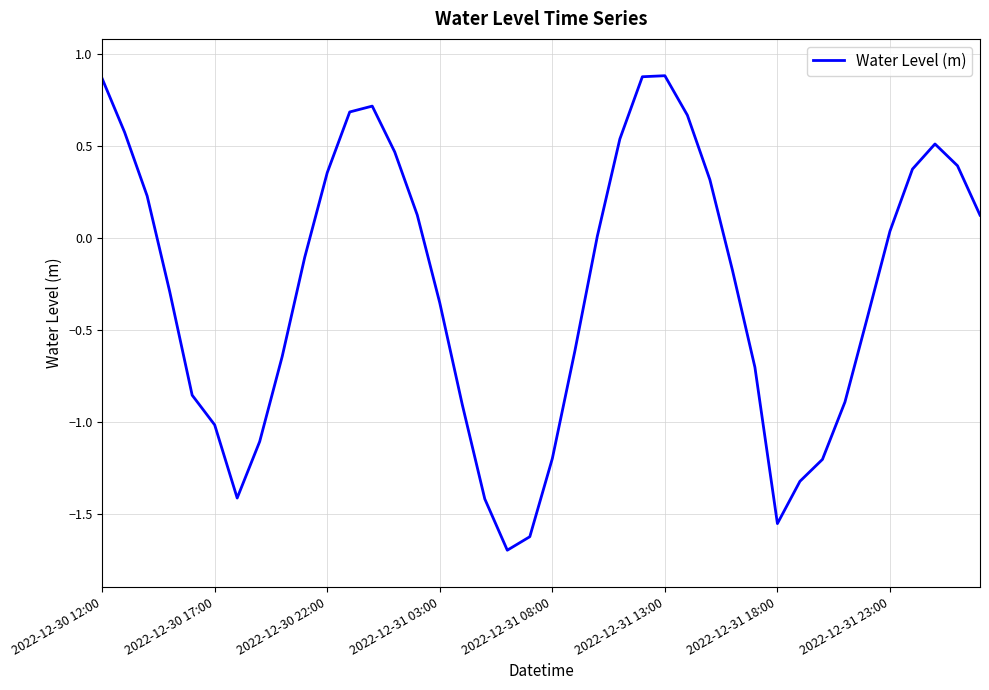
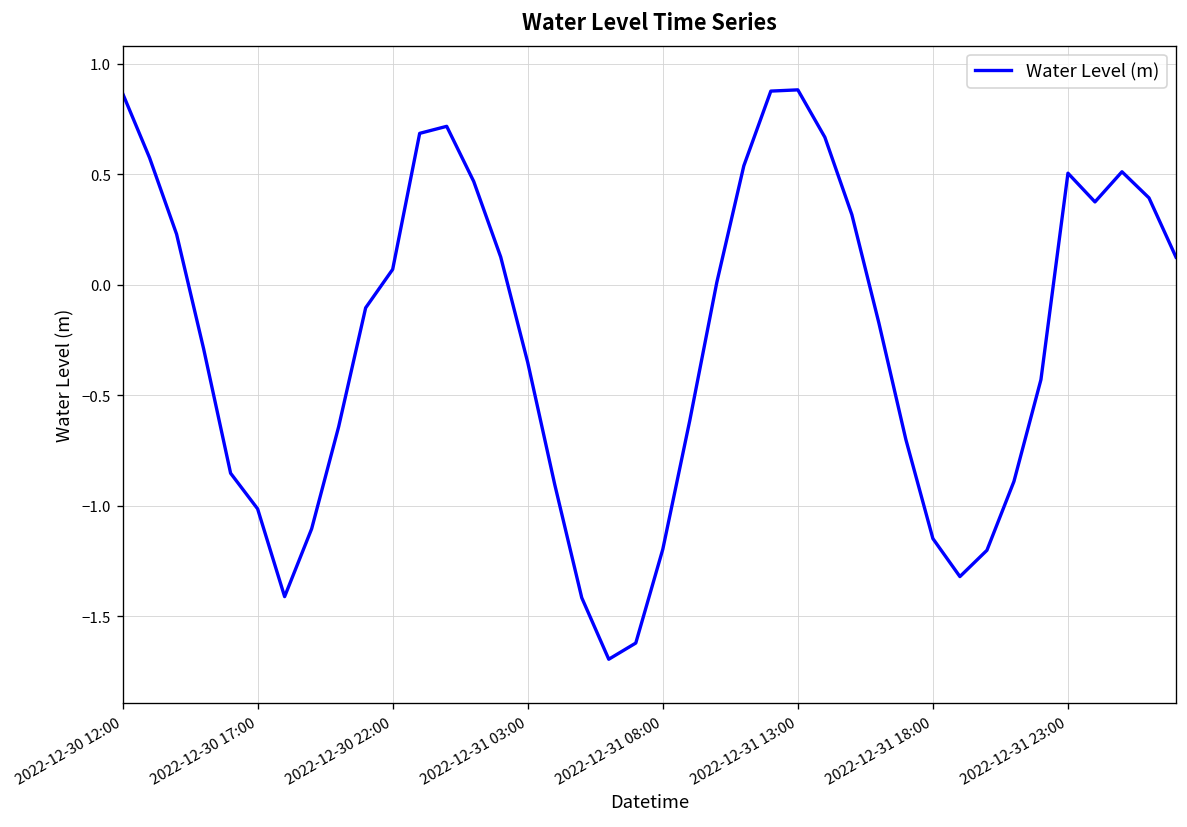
2022-12-30 22:00: 0.35 -> 0.07
2022-12-31 18:00: -1.55 -> -1.15
2022-12-31 23:00: 0.04 -> 0.50
